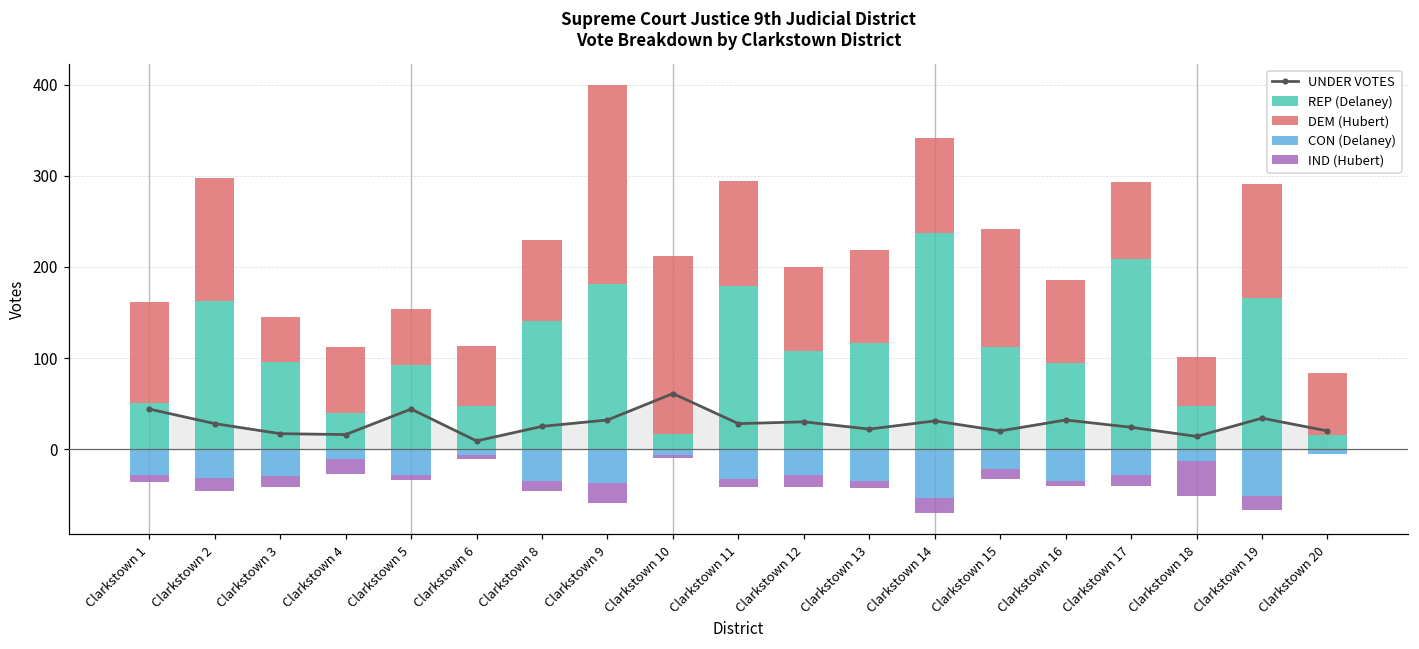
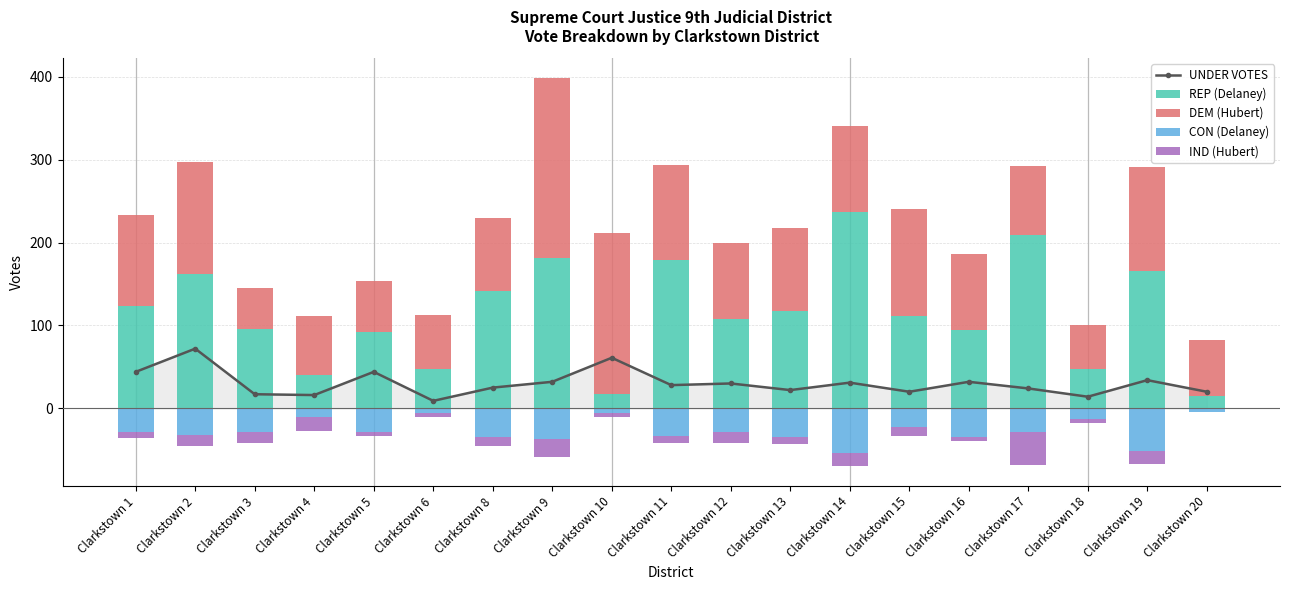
REP (Delaney), Clarkstown 1: 50 -> 120
UNDER VOTES, Clarkstown 2: 30 -> 70
IND (Hubert), Clarkstown 17: -10 -> -40
IND (Hubert), Clarkstown 18: -40 -> -10
